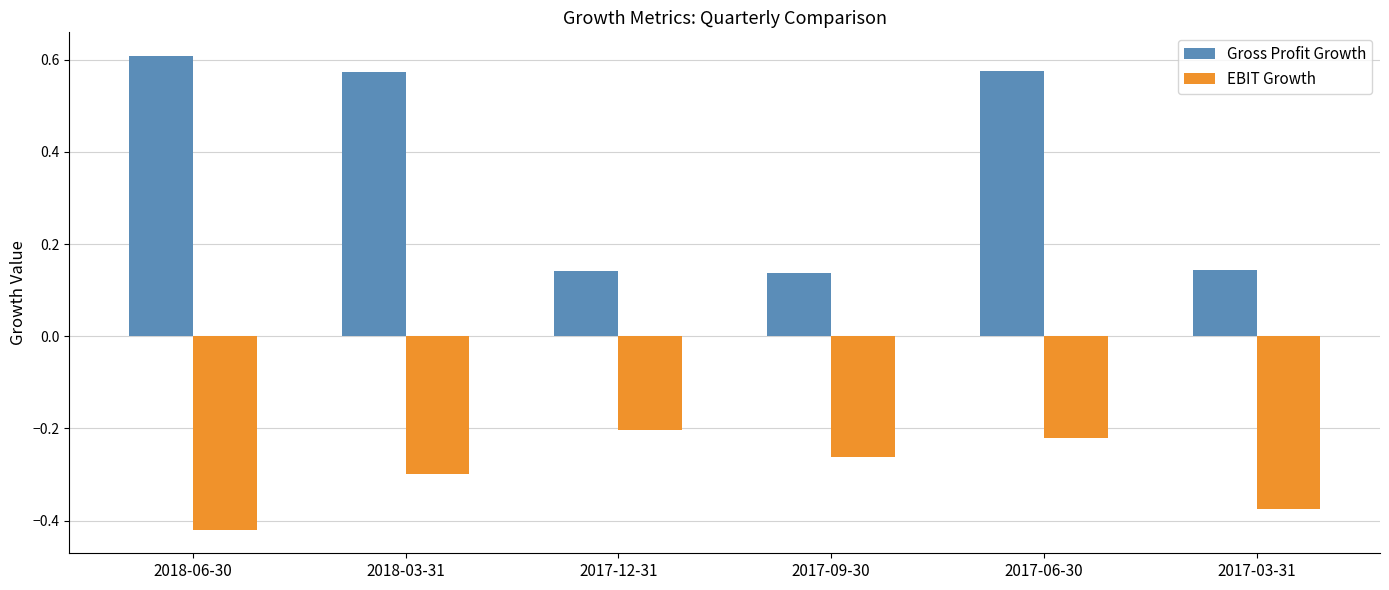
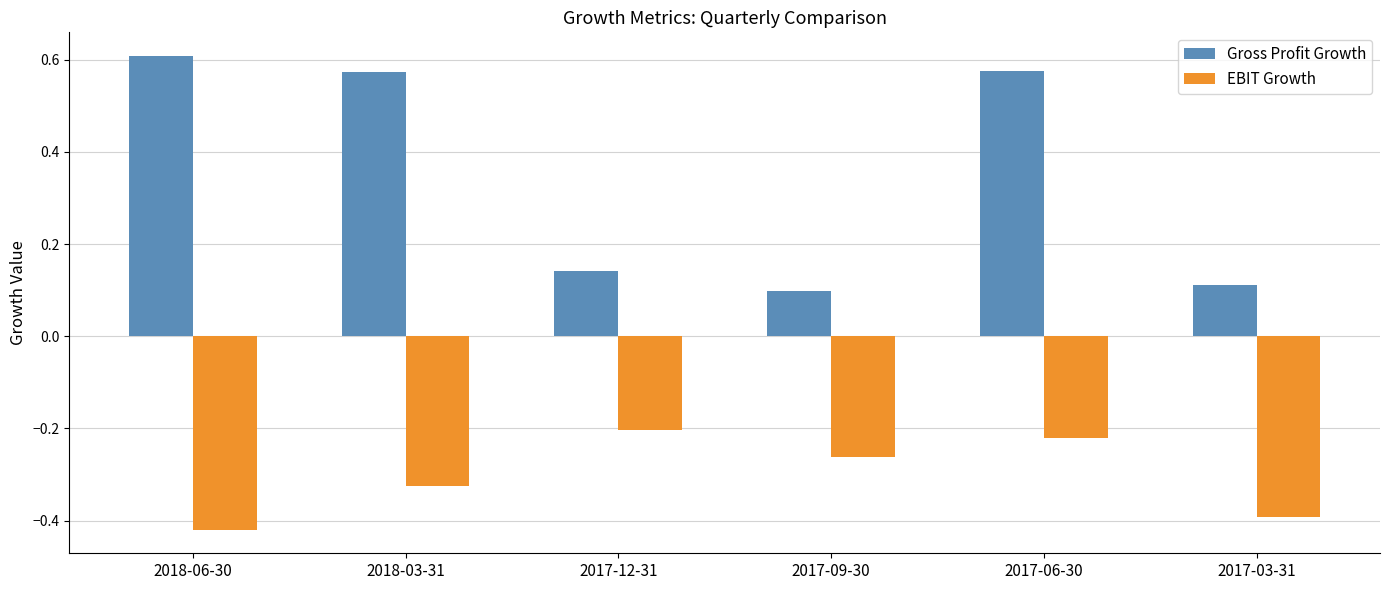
EBIT Growth, 2018-03-31: -0.30 -> -0.32
Gross Profit Growth, 2017-09-30: 0.14 -> 0.10
Gross Profit Growth, 2017-03-31: 0.14 -> 0.11
EBIT Growth, 2017-03-31: -0.37 -> -0.39
